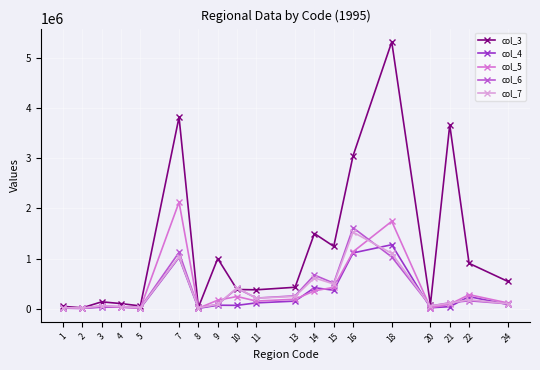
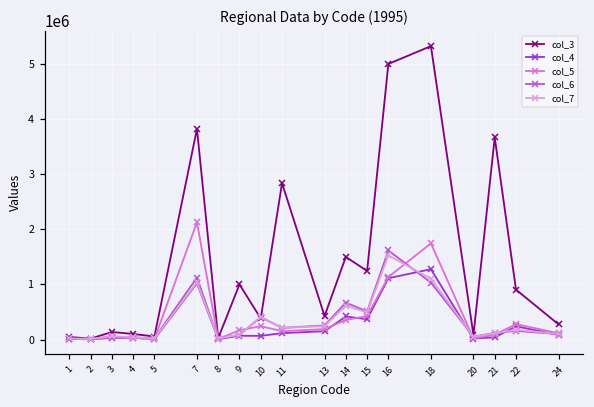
col_3, 11: 400000 -> 2800000
col_3, 16: 3100000 -> 5000000
col_3, 24: 500000 -> 300000
